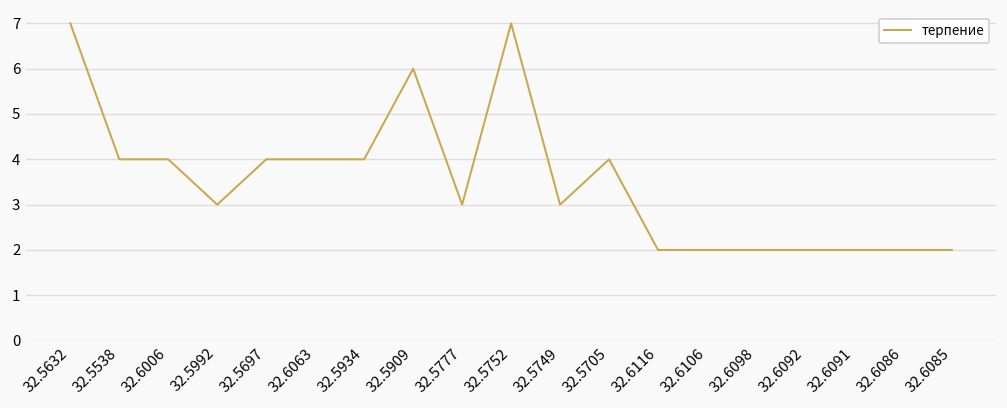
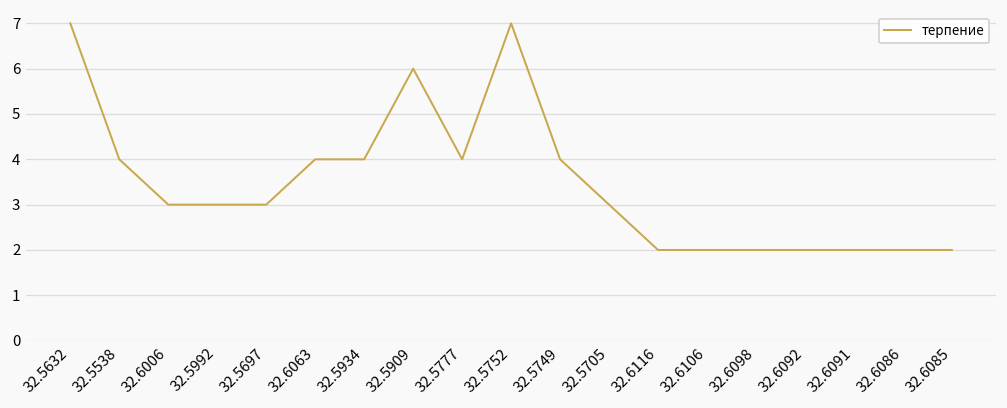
32.6006: 4 -> 3
32.5697: 4 -> 3
32.5777: 3 -> 4
32.5749: 3 -> 4
32.5705: 4 -> 3
